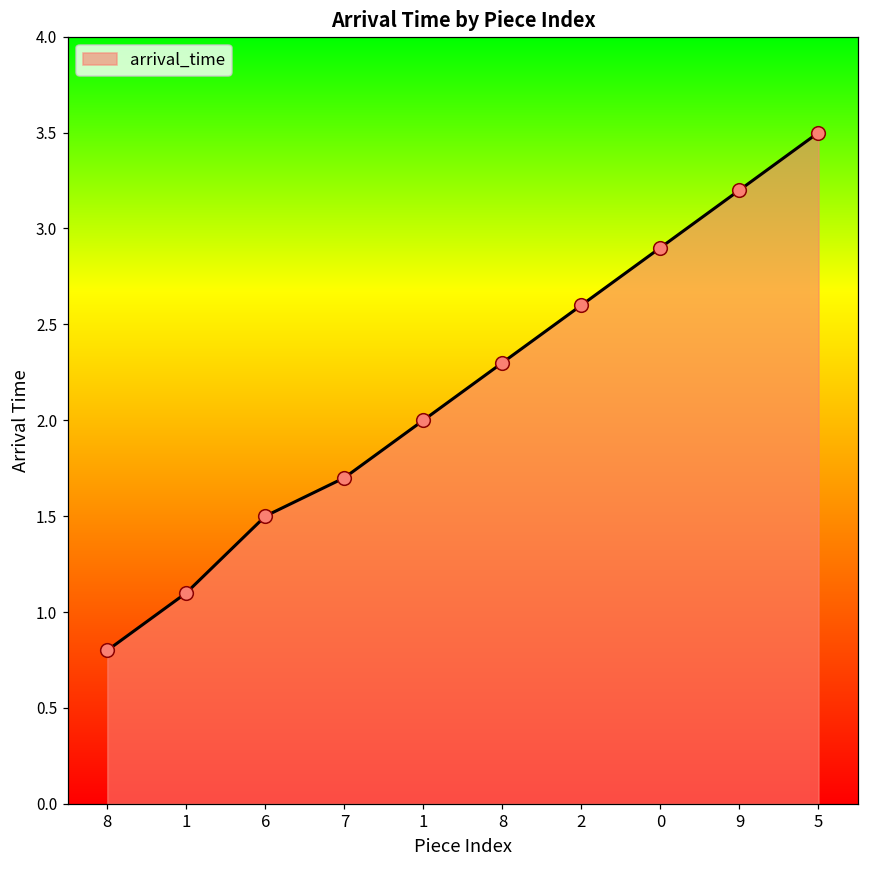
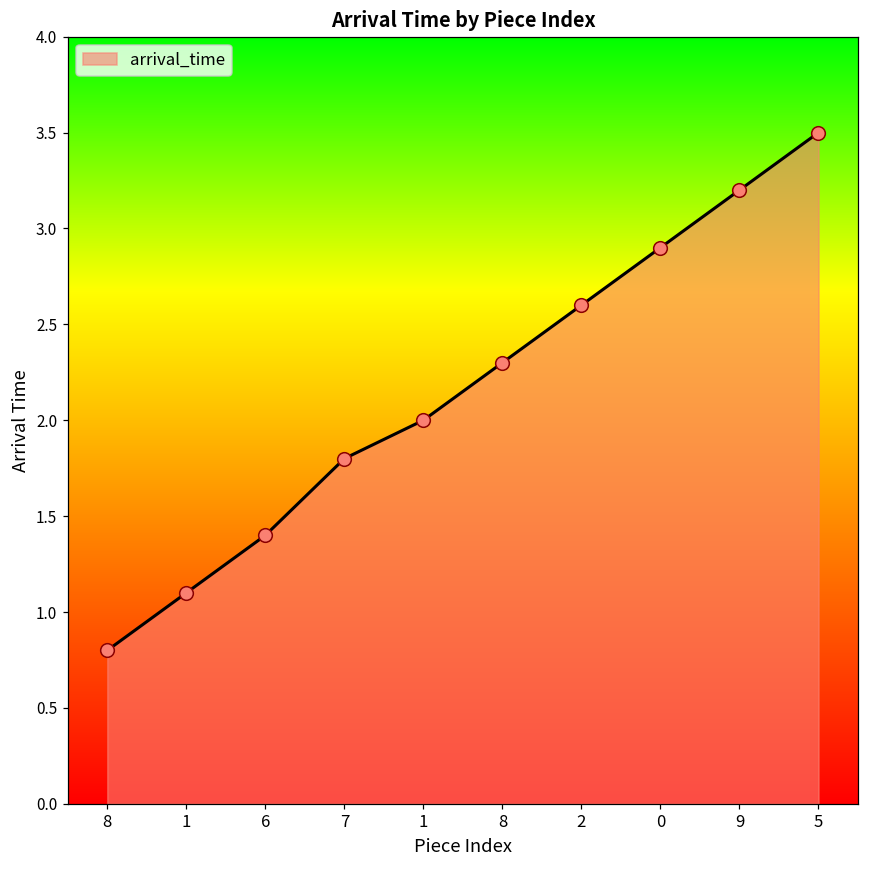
6: 1.5 -> 1.4
7: 1.7 -> 1.8
